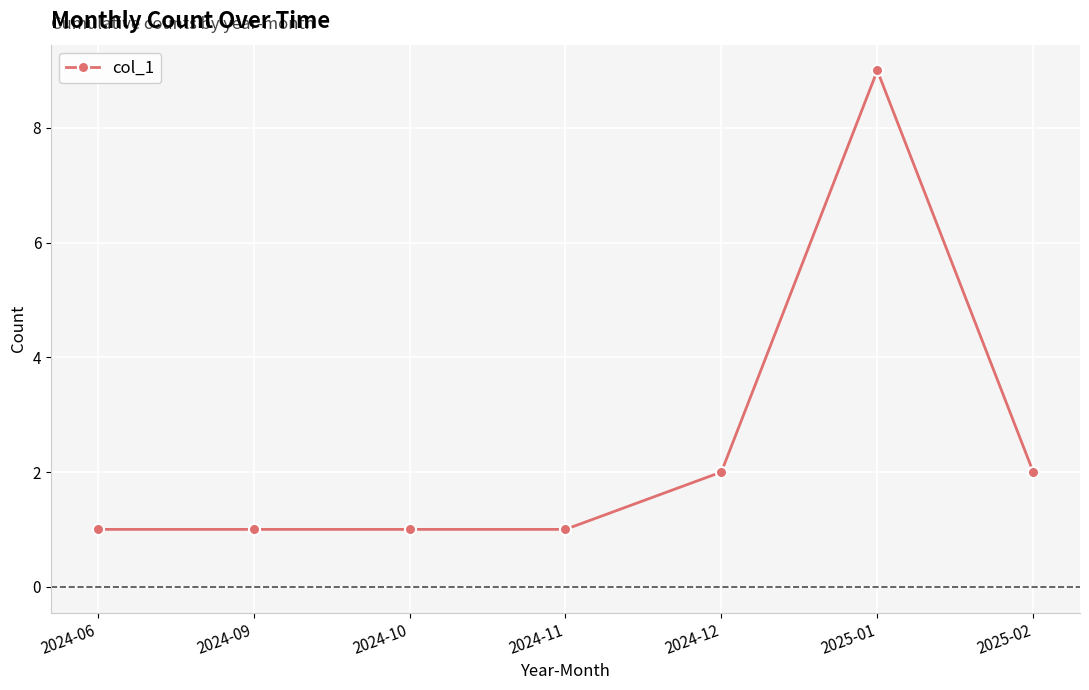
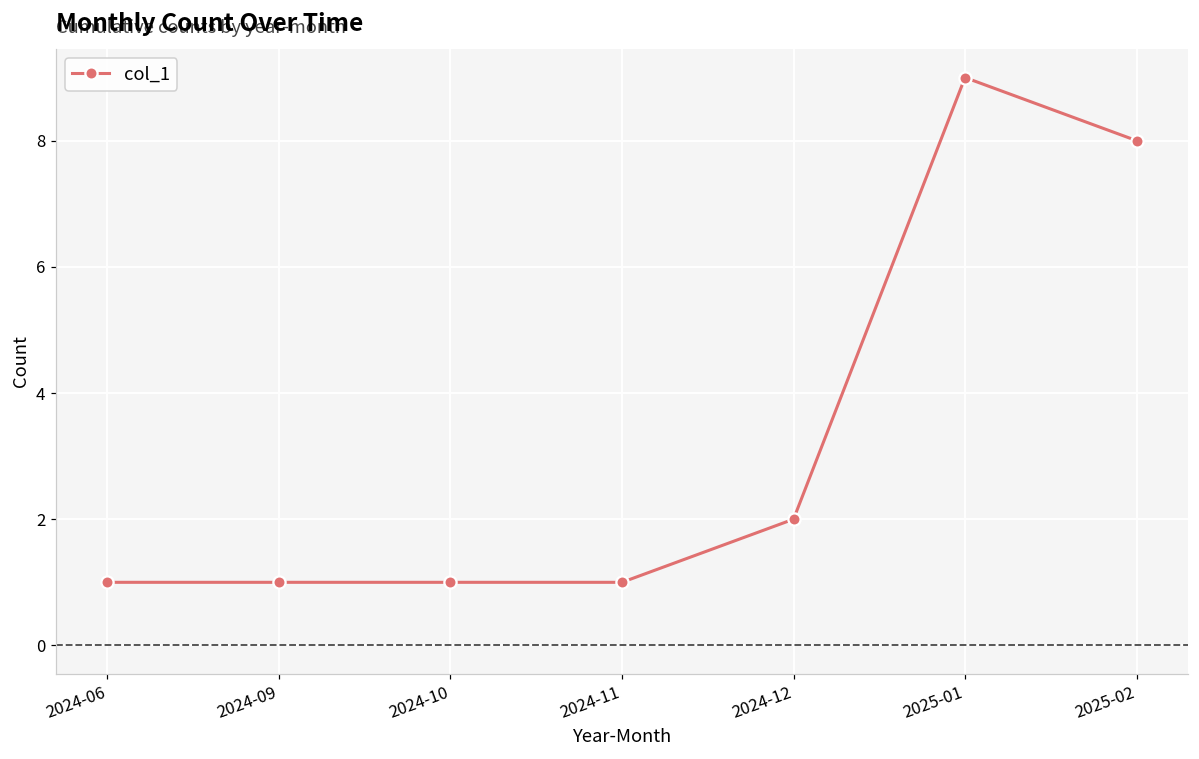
2025-02: 2 -> 8
